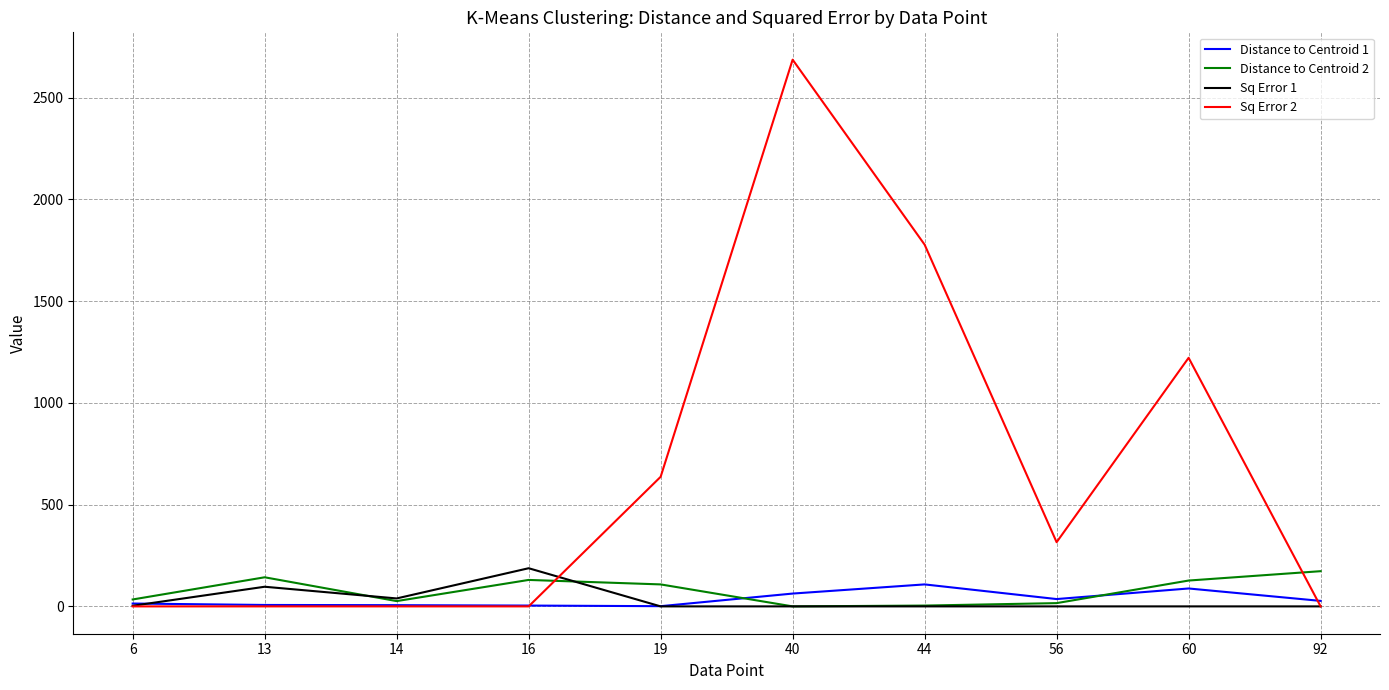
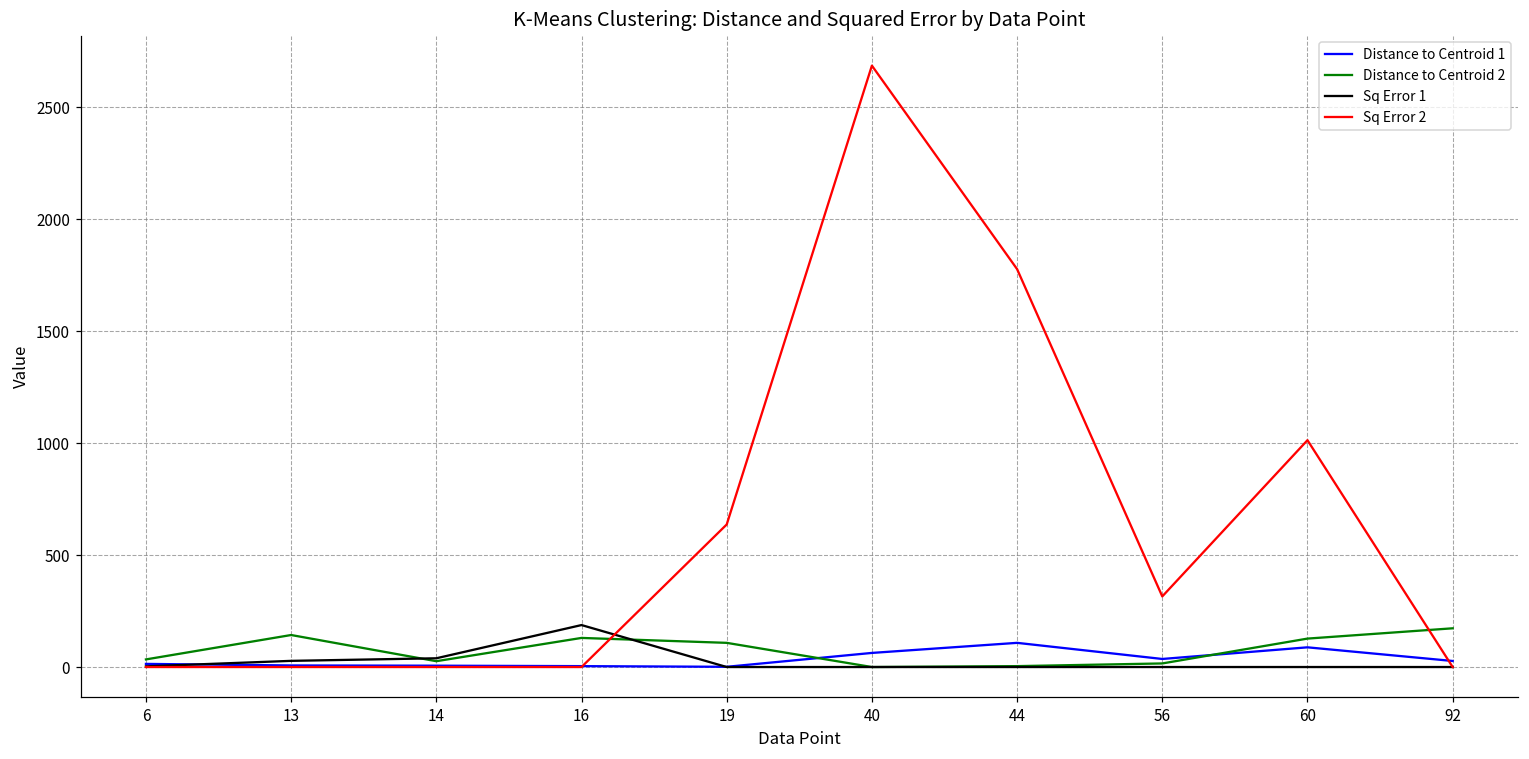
Sq Error 1, 13: 100 -> 30
Sq Error 2, 60: 1220 -> 1010
